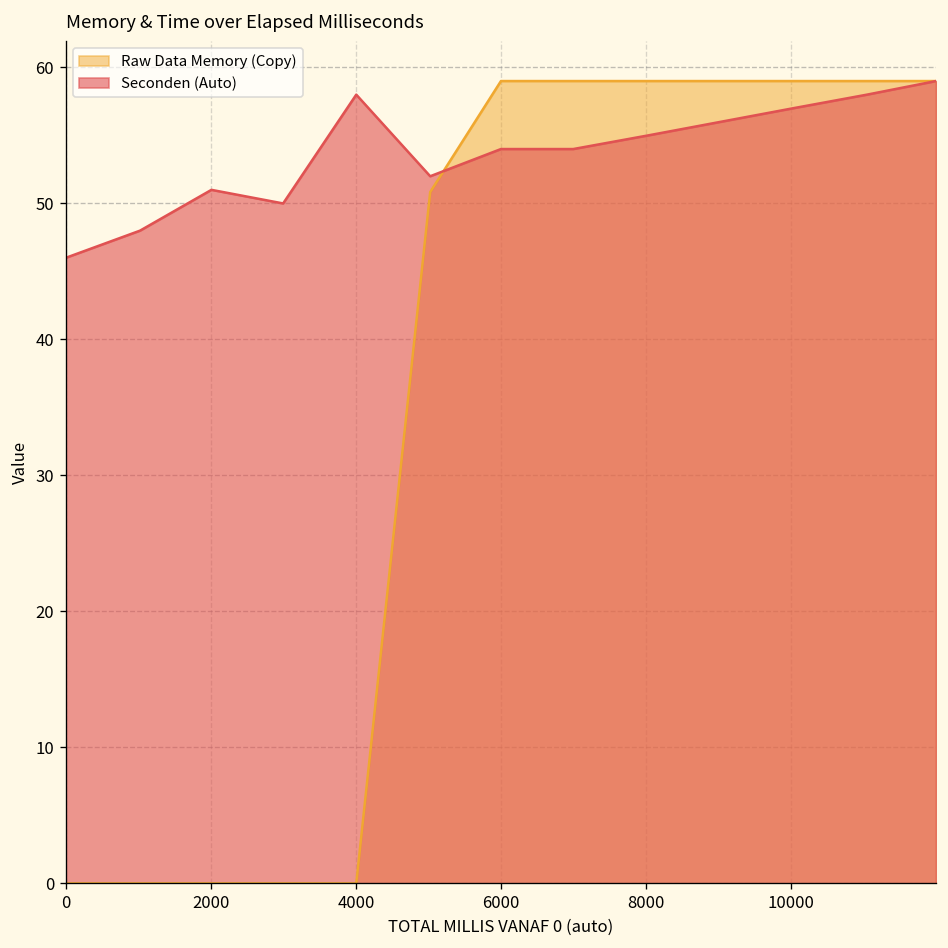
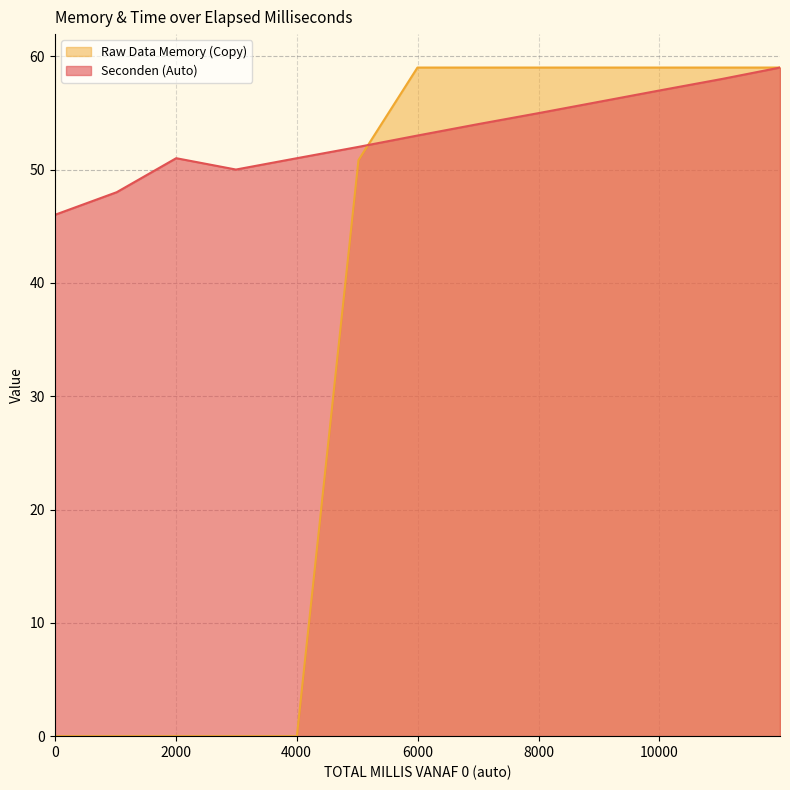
Seconden (Auto), 4000: 58 -> 51
Seconden (Auto), 6000: 54 -> 53
